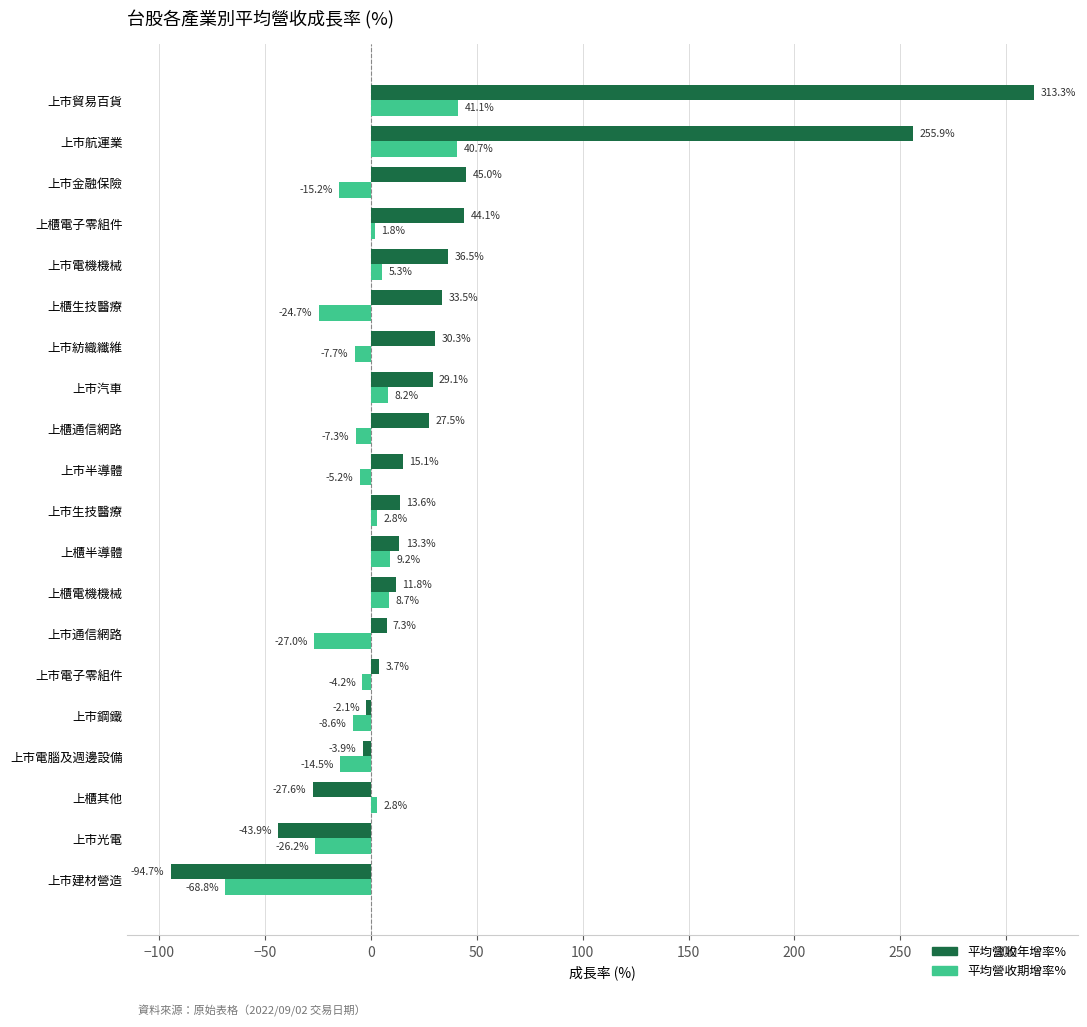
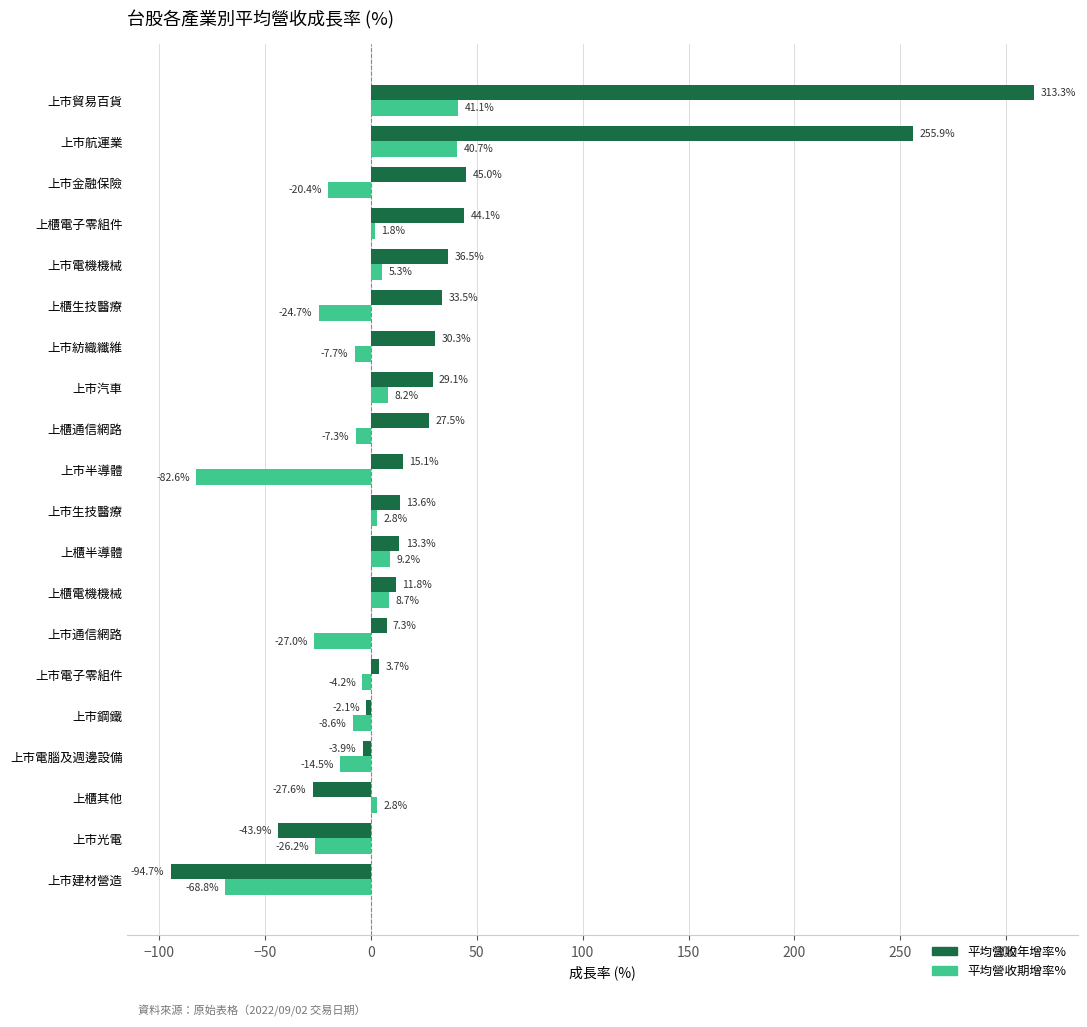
平均營收期增率%, 上市金融保險: -15.2% -> -20.4%
平均營收期增率%, 上市半導體: -5.2% -> -82.6%
